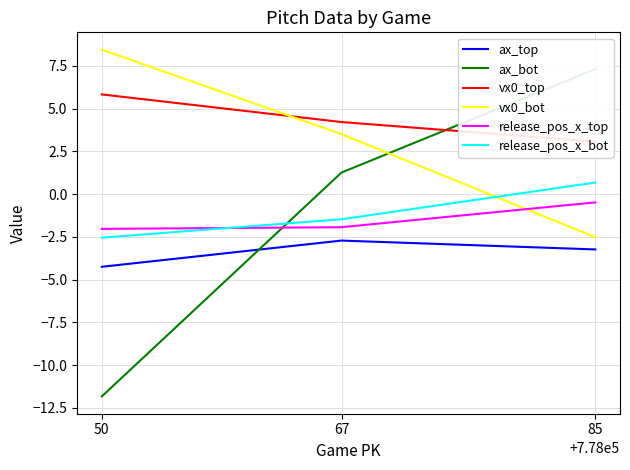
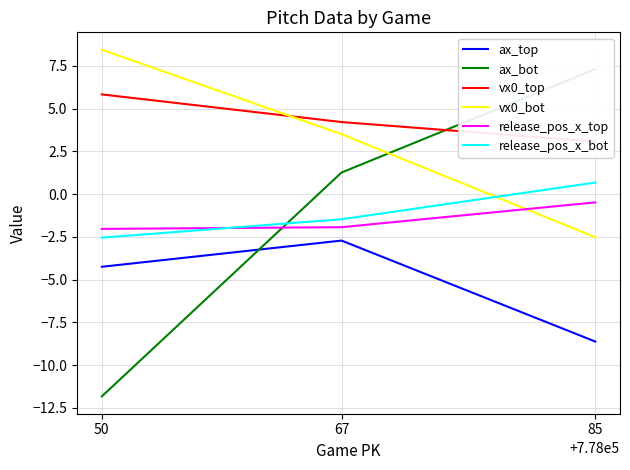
ax_top, 85: -3.2 -> -8.6
